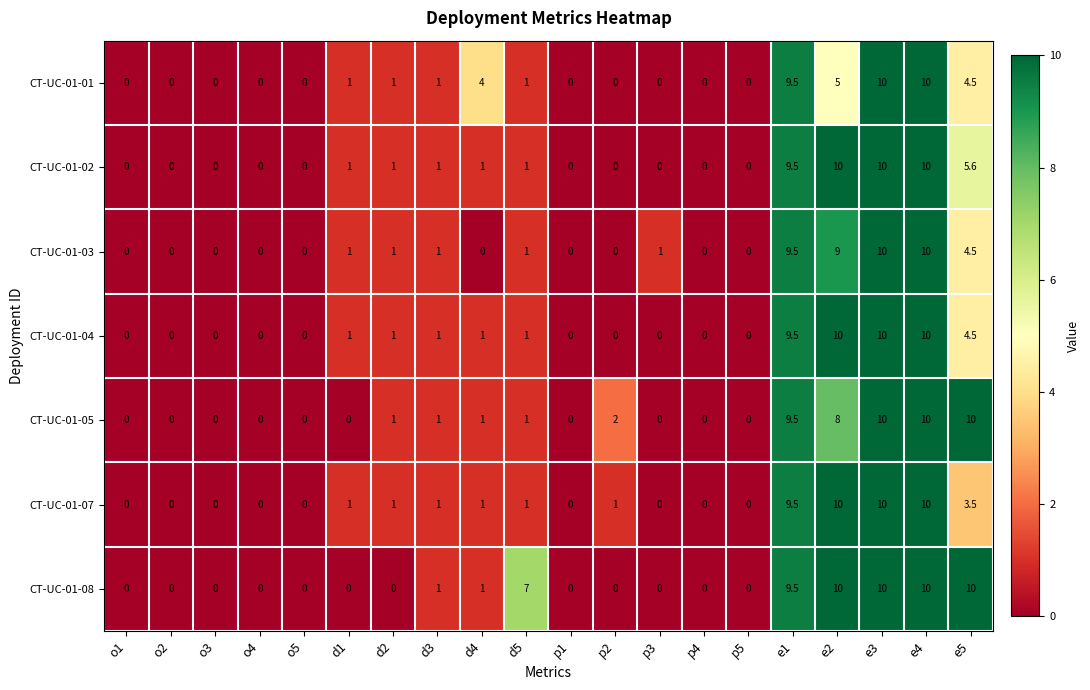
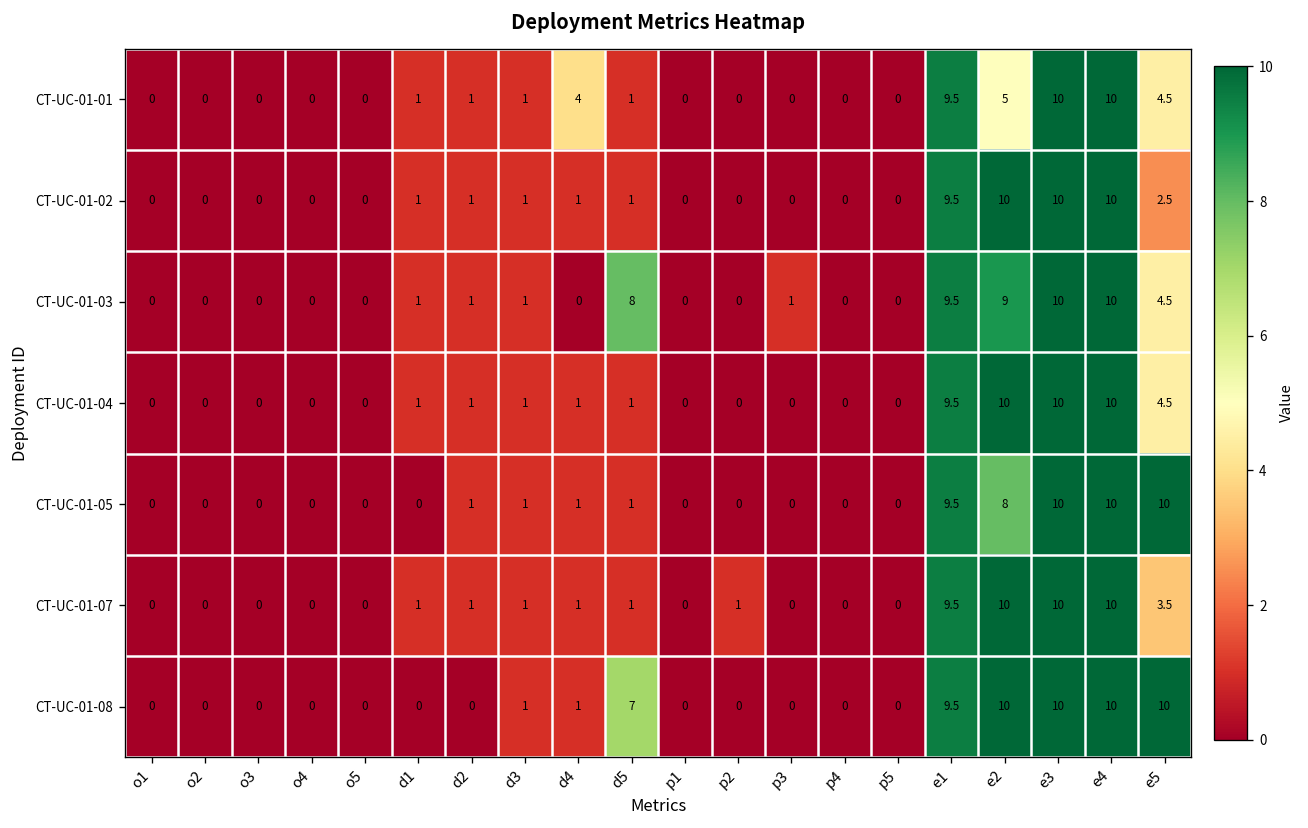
CT-UC-01-02, e5: 5.6 -> 2.5
CT-UC-01-03, d5: 1 -> 8
CT-UC-01-05, p2: 2 -> 0
